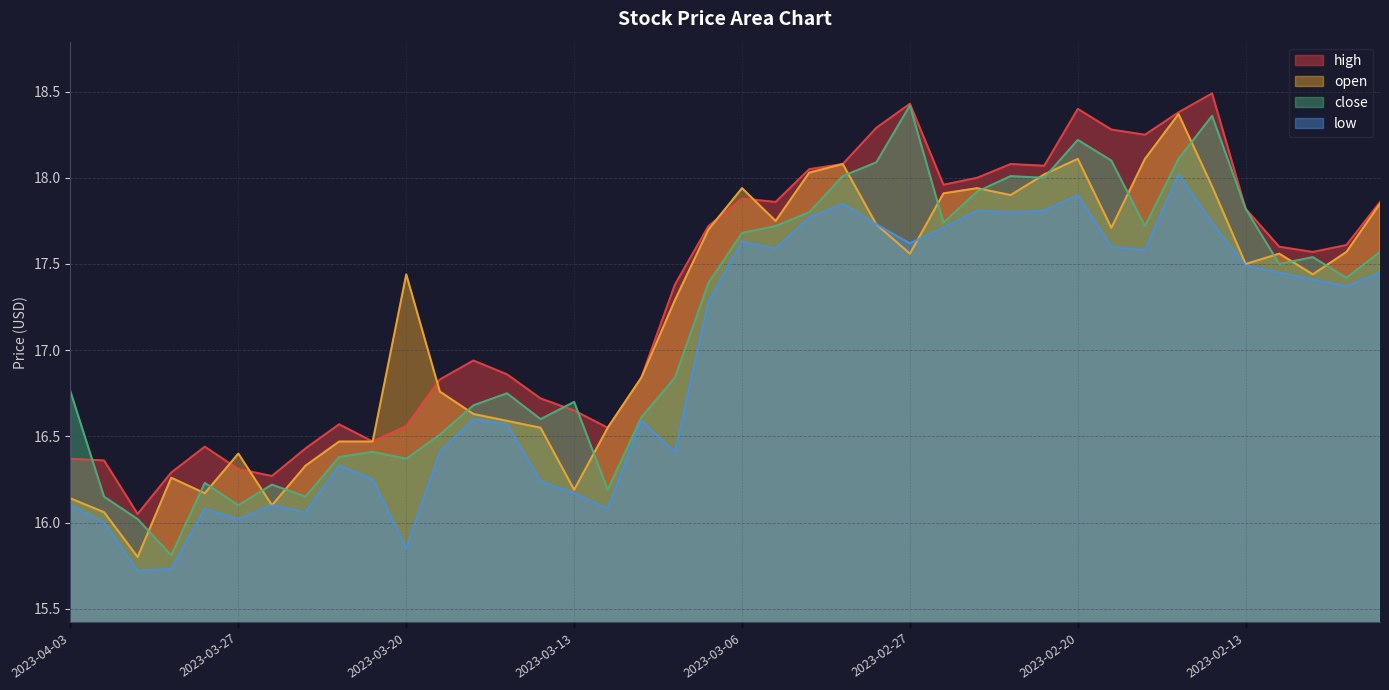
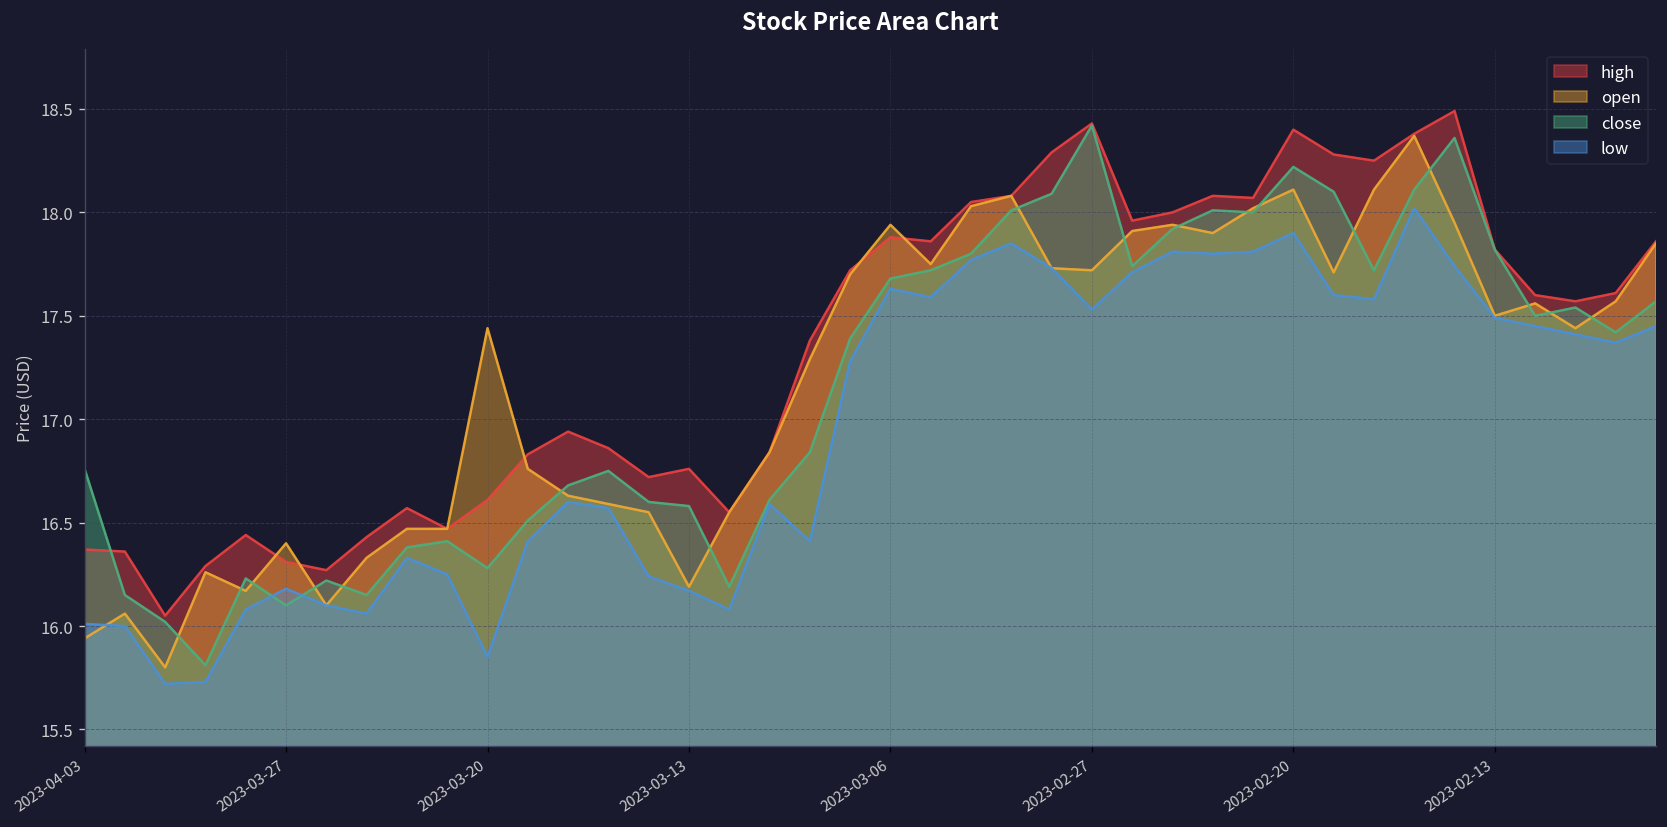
open, 2023-04-03: 16.14 -> 15.94
low, 2023-04-03: 16.10 -> 16.01
low, 2023-03-27: 16.02 -> 16.18
high, 2023-03-20: 16.56 -> 16.61
close, 2023-03-20: 16.37 -> 16.28
high, 2023-03-13: 16.65 -> 16.76
close, 2023-03-13: 16.70 -> 16.58
open, 2023-02-27: 17.56 -> 17.72
low, 2023-02-27: 17.62 -> 17.53
